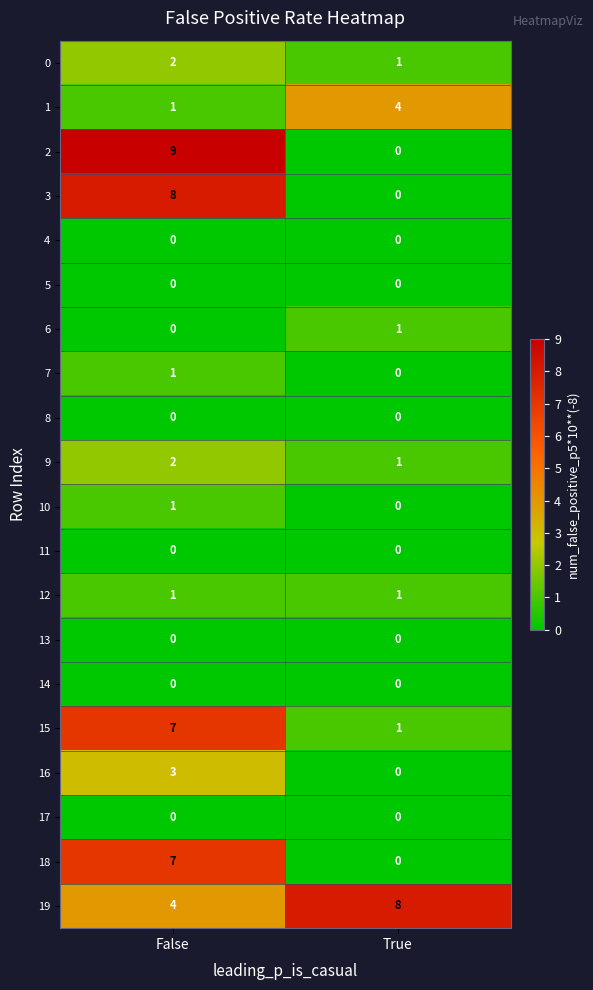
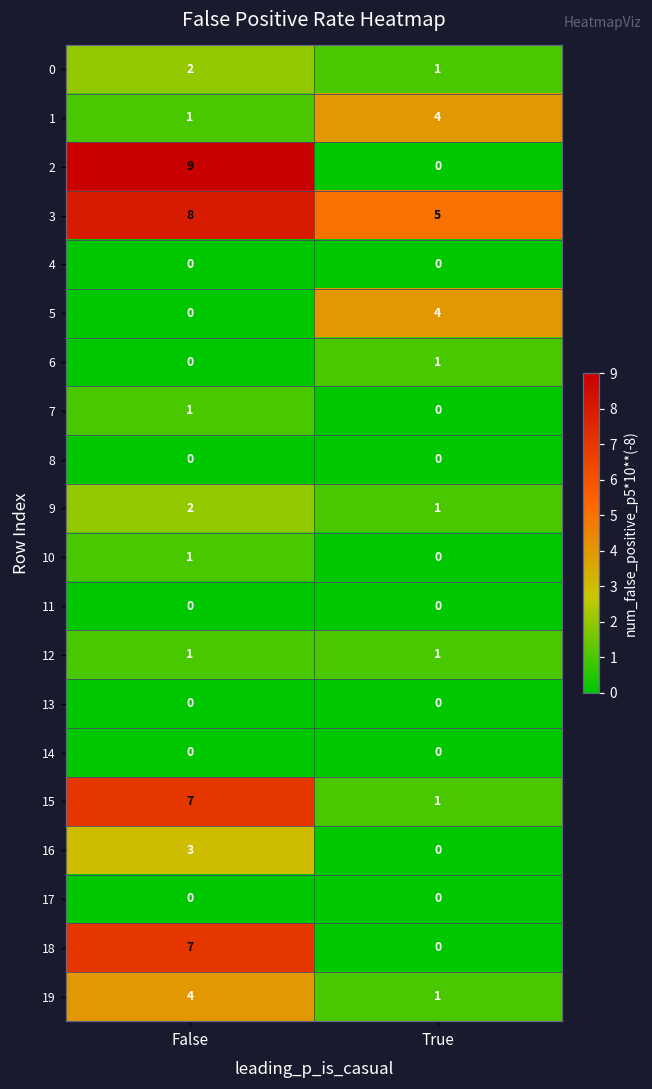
3, True: 0 -> 5
5, True: 0 -> 4
19, True: 8 -> 1
